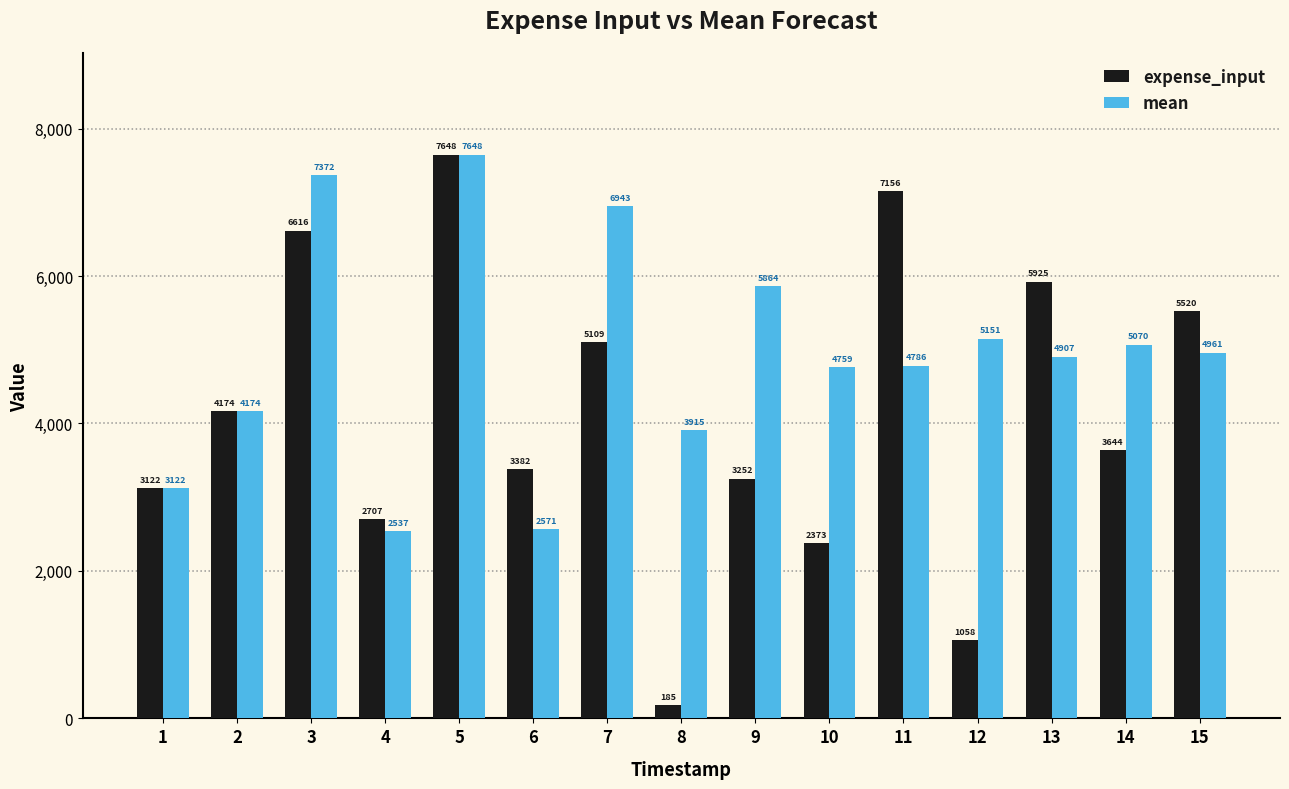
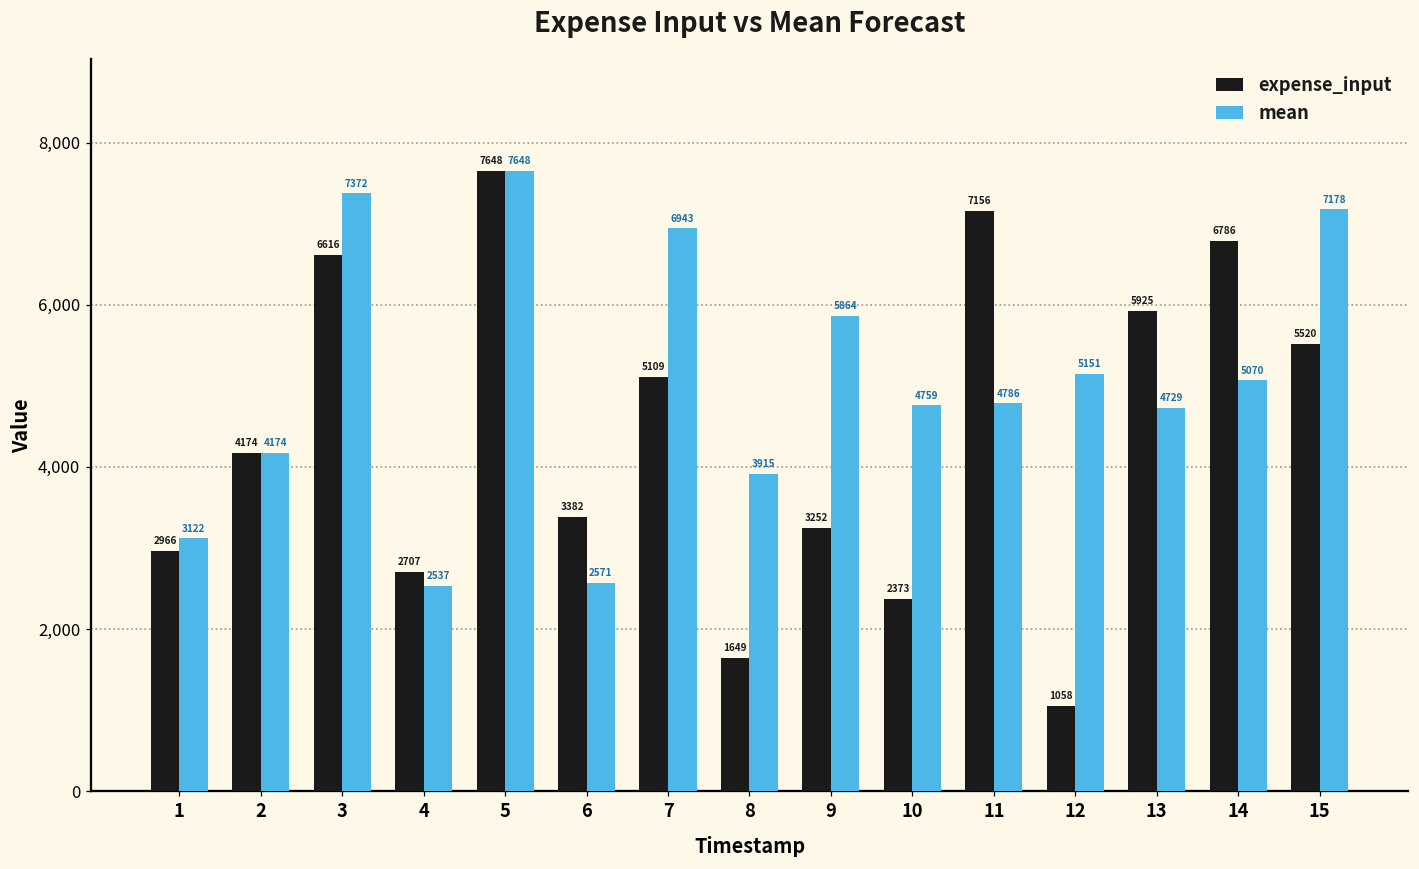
expense_input, 1: 3122 -> 2966
expense_input, 8: 185 -> 1649
mean, 13: 4907 -> 4729
expense_input, 14: 3644 -> 6786
mean, 15: 4961 -> 7178
